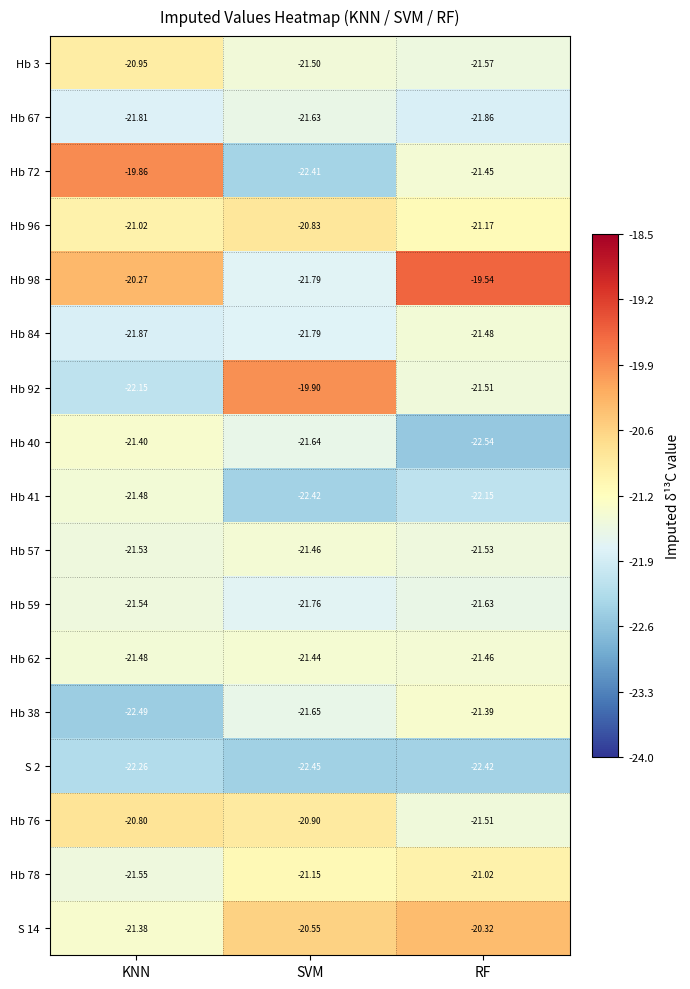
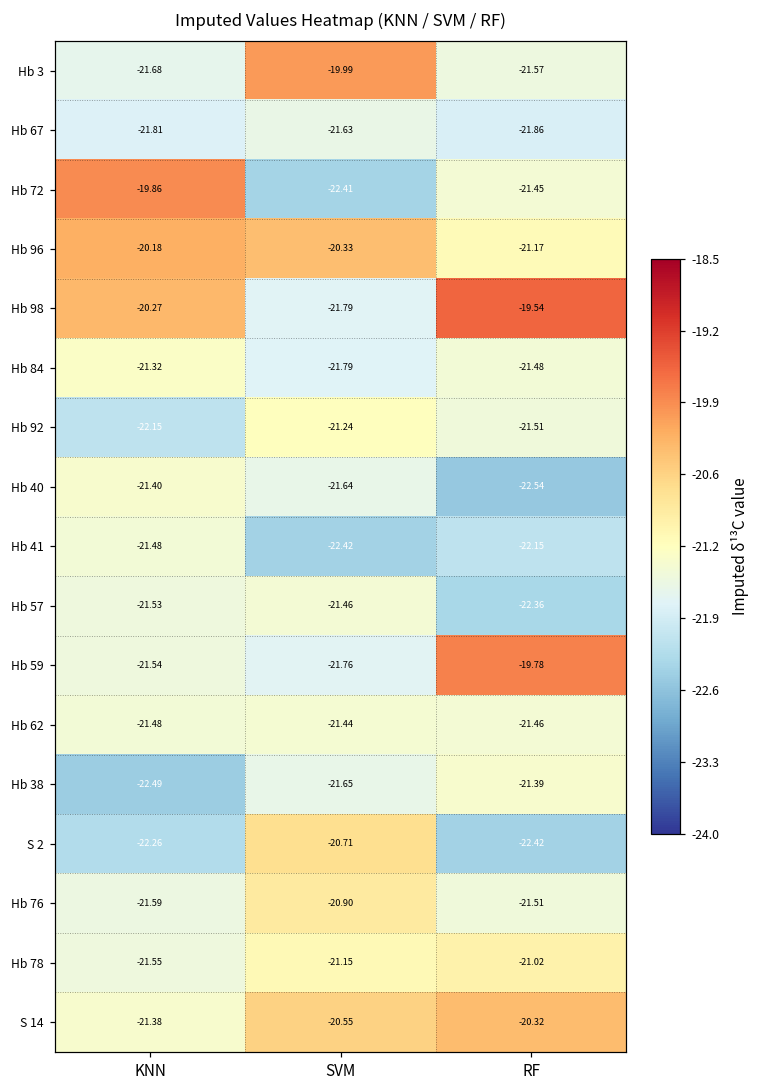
Hb 3, KNN: -20.95 -> -21.68
Hb 3, SVM: -21.50 -> -19.99
Hb 96, KNN: -21.02 -> -20.18
Hb 96, SVM: -20.83 -> -20.33
Hb 84, KNN: -21.87 -> -21.32
Hb 92, SVM: -19.90 -> -21.24
Hb 57, RF: -21.53 -> -22.36
Hb 59, RF: -21.63 -> -19.78
S 2, SVM: -22.45 -> -20.71
Hb 76, KNN: -20.80 -> -21.59
